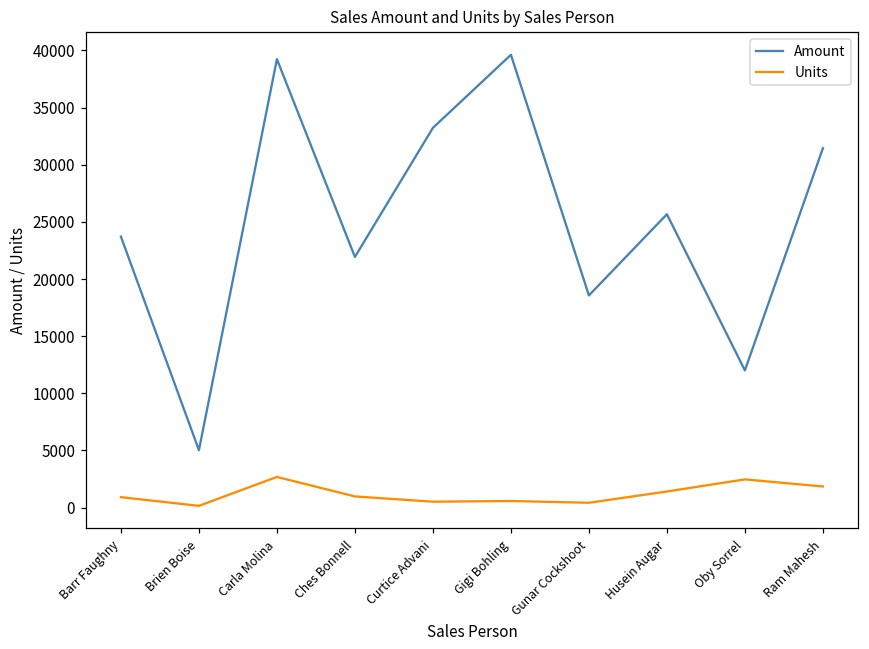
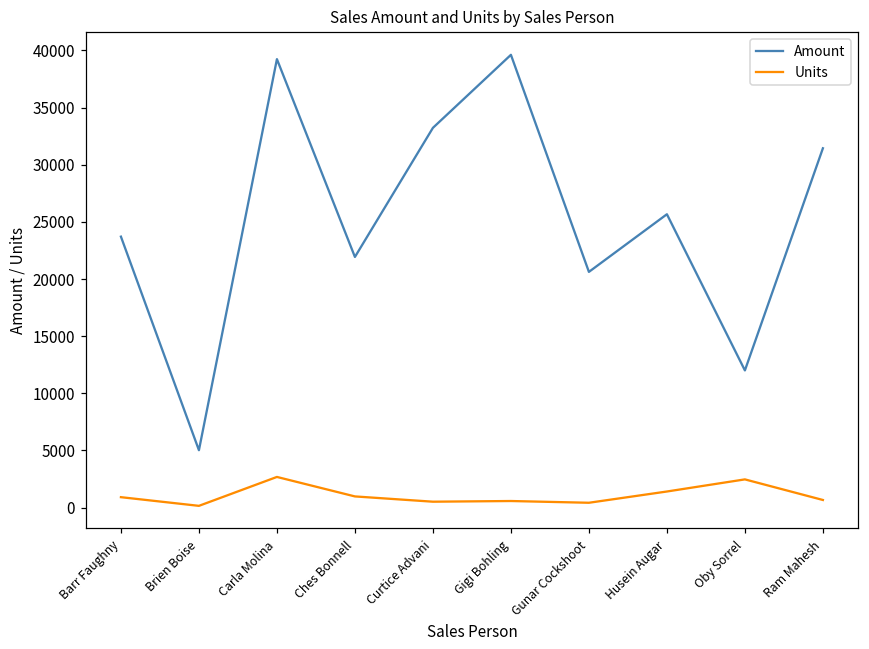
Amount, Gunar Cockshoot: 18600 -> 20600
Units, Ram Mahesh: 1800 -> 700
